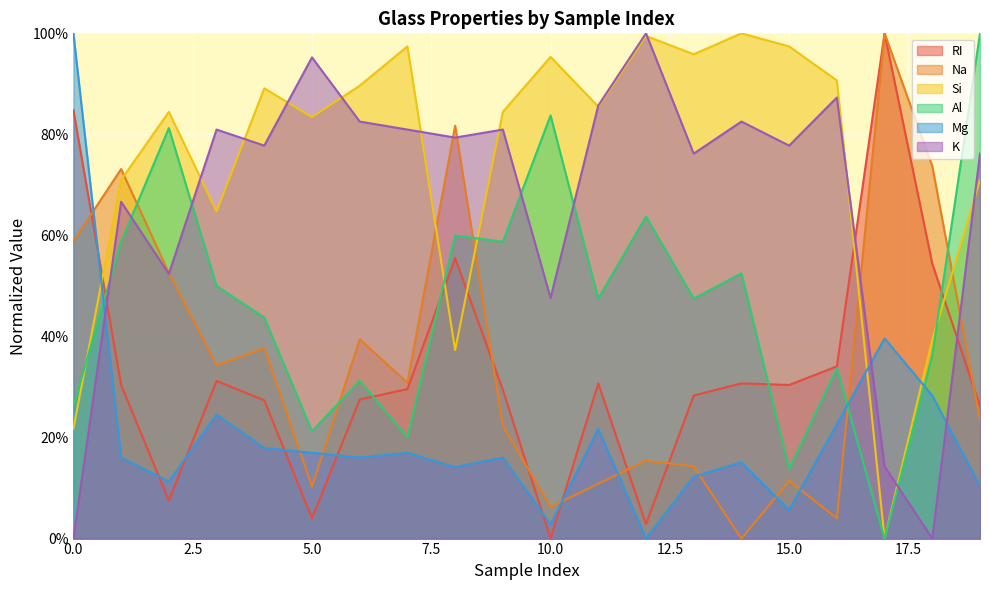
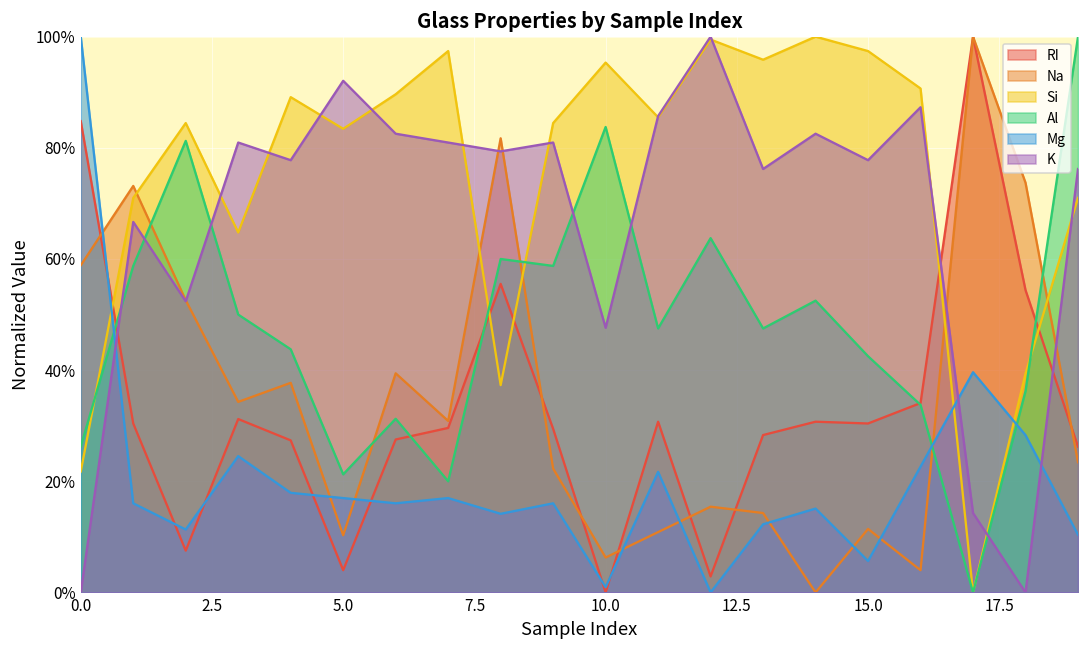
K, 5.0: 95% -> 92%
Mg, 10.0: 3% -> 1%
Al, 15.0: 14% -> 43%
